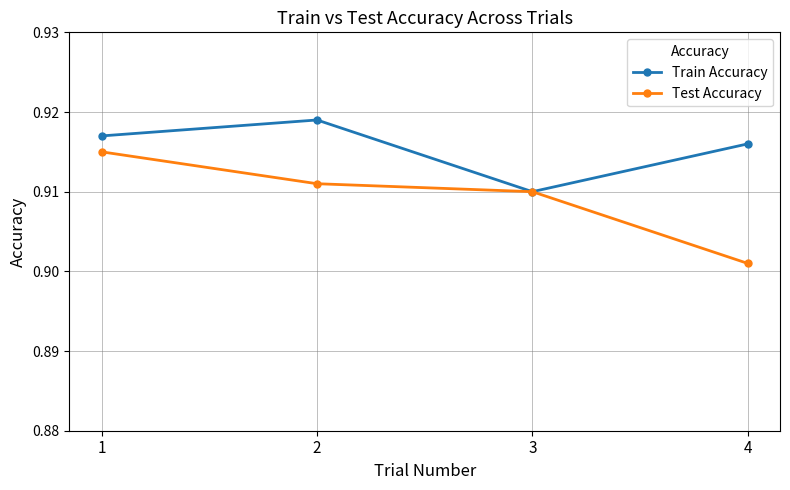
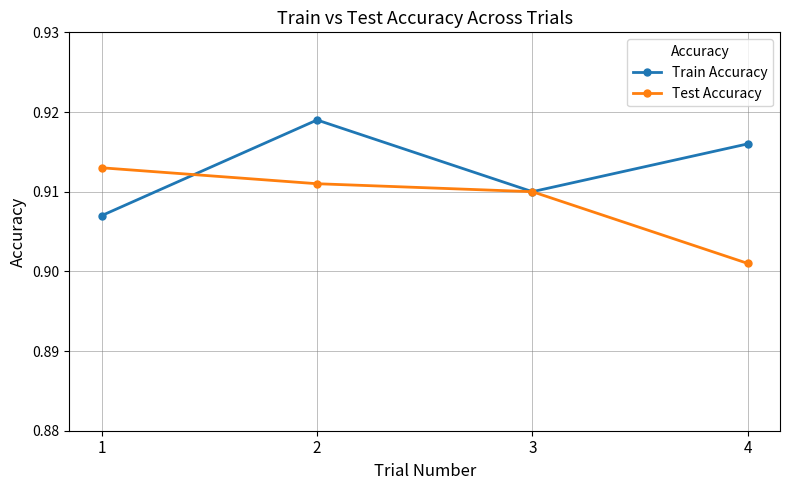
Train Accuracy, 1: 0.917 -> 0.907
Test Accuracy, 1: 0.915 -> 0.913
